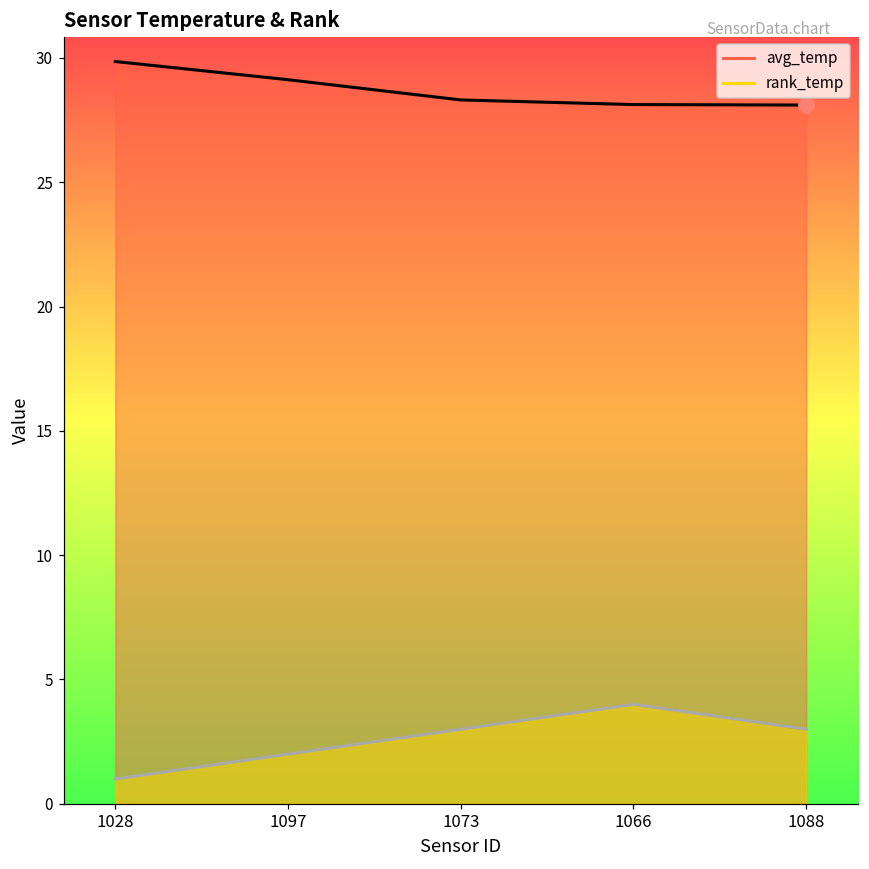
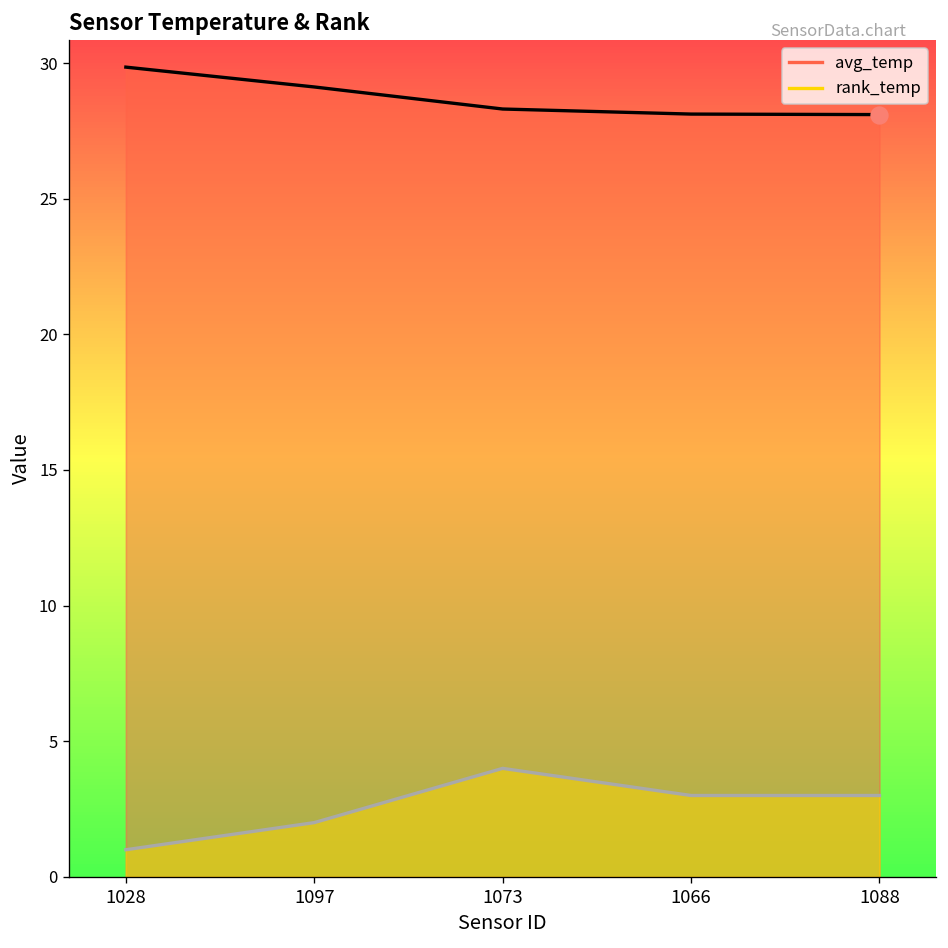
rank_temp, 1073: 3 -> 4
rank_temp, 1066: 4 -> 3
